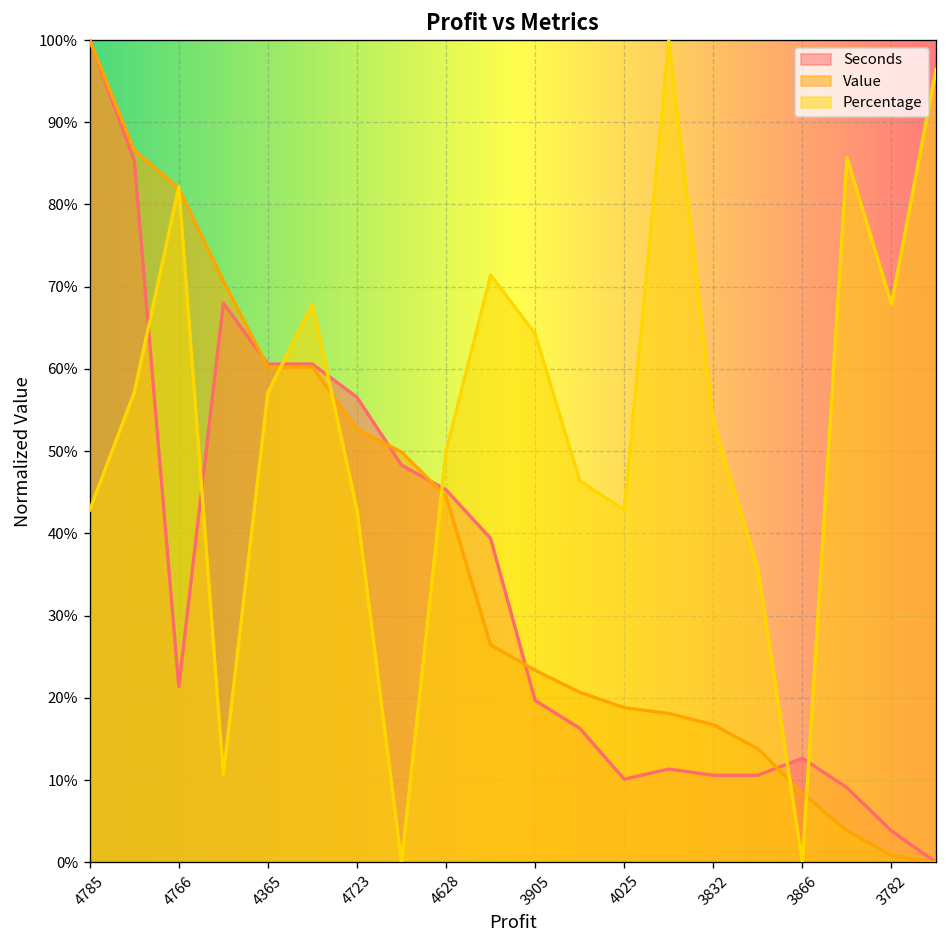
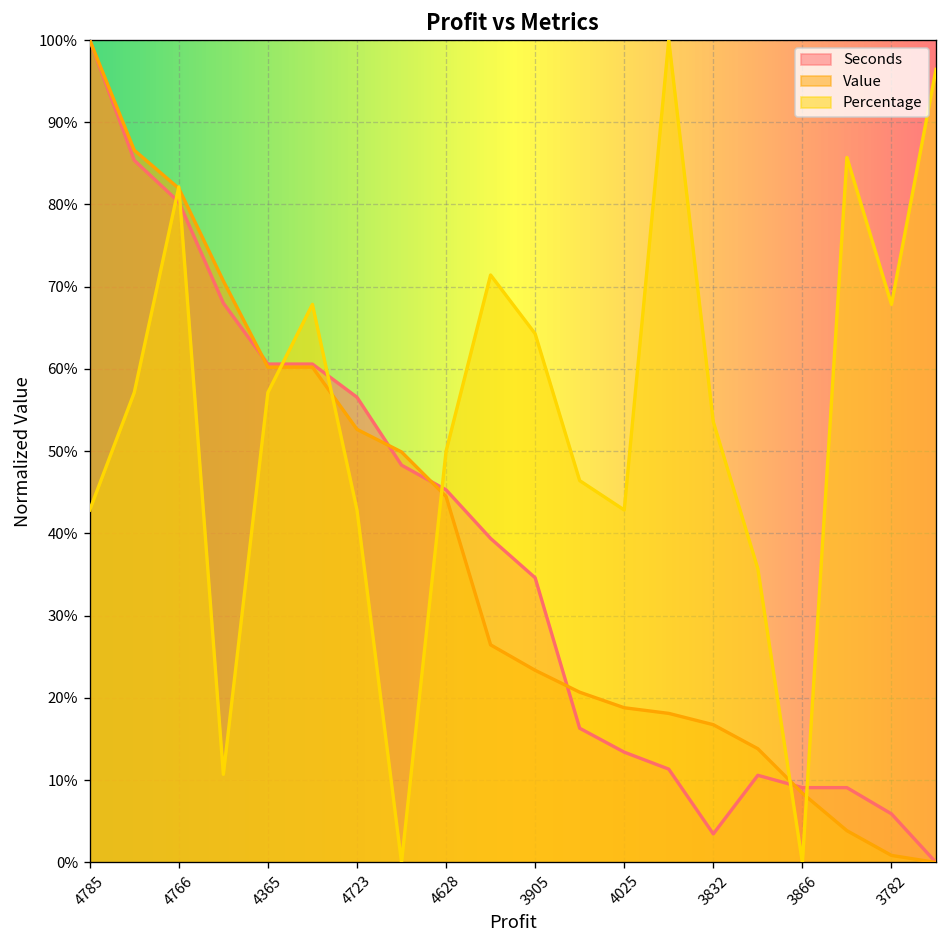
Seconds, 4766: 21% -> 80%
Seconds, 3905: 20% -> 35%
Seconds, 4025: 10% -> 13%
Seconds, 3832: 11% -> 3%
Seconds, 3866: 13% -> 9%
Seconds, 3782: 4% -> 6%
